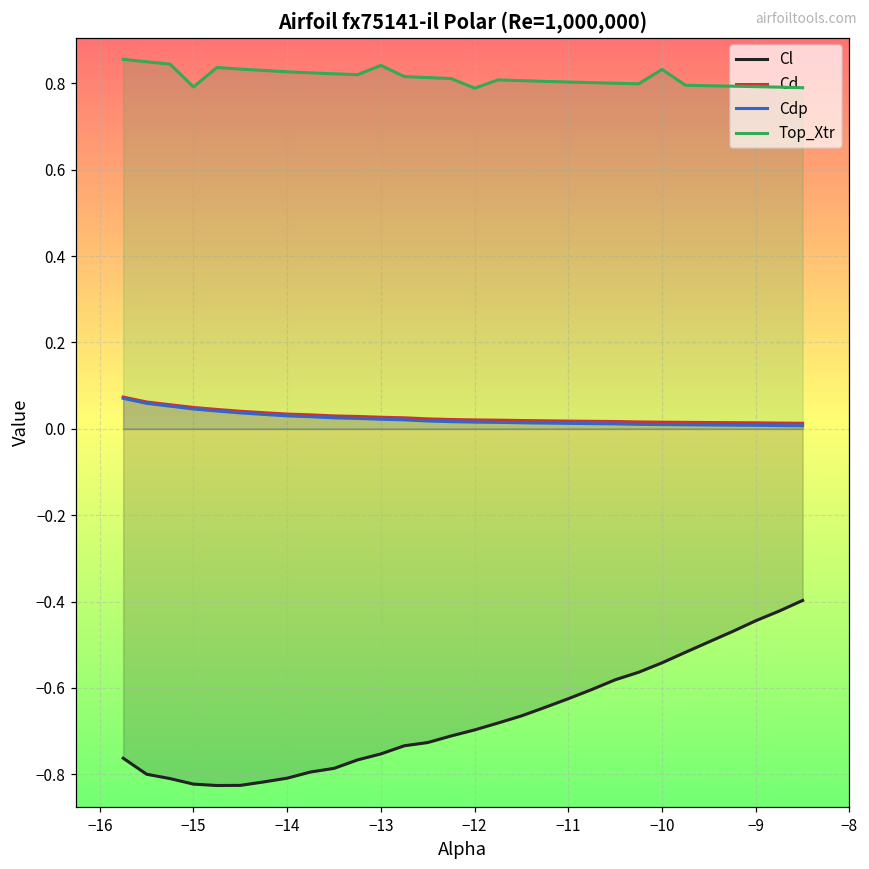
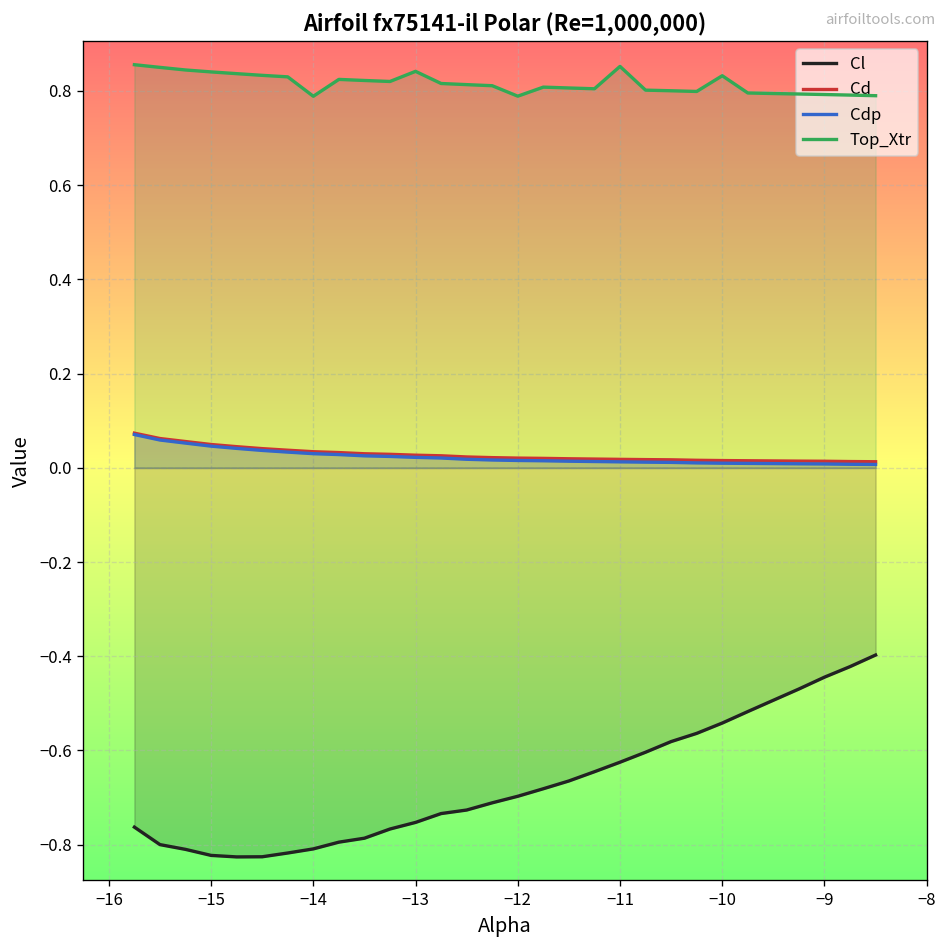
Top_Xtr, −15: 0.79 -> 0.84
Top_Xtr, −14: 0.83 -> 0.79
Top_Xtr, −11: 0.80 -> 0.85
